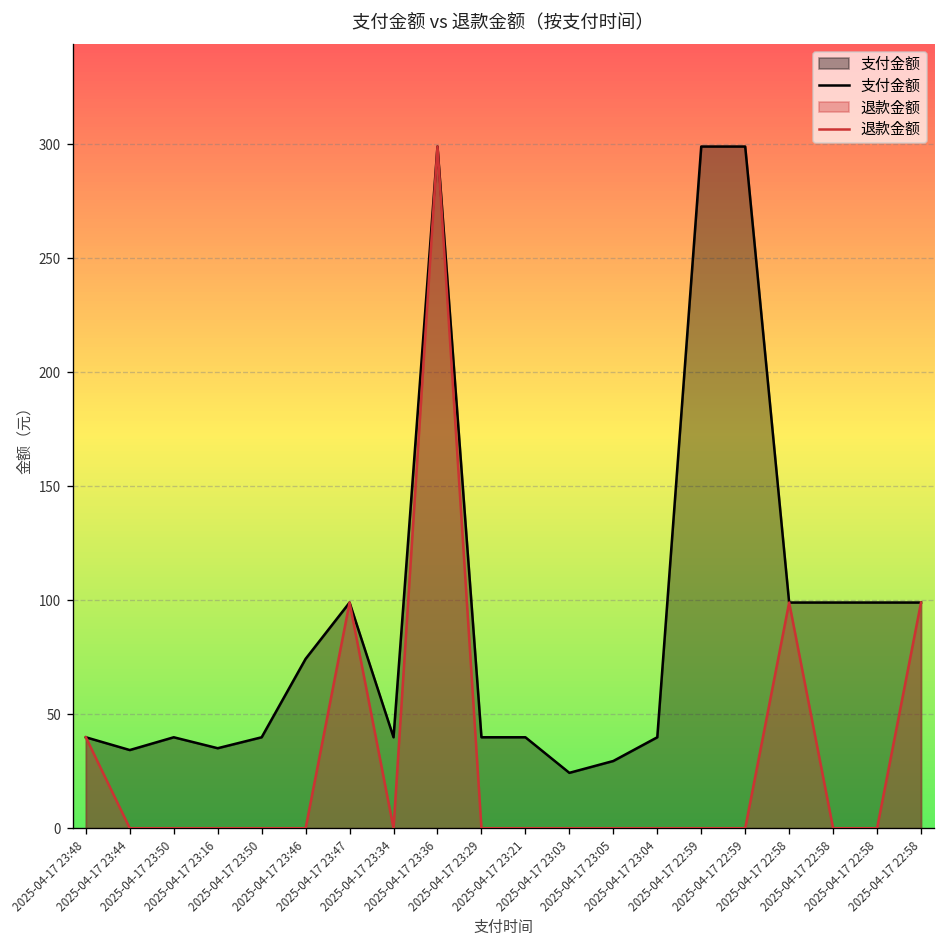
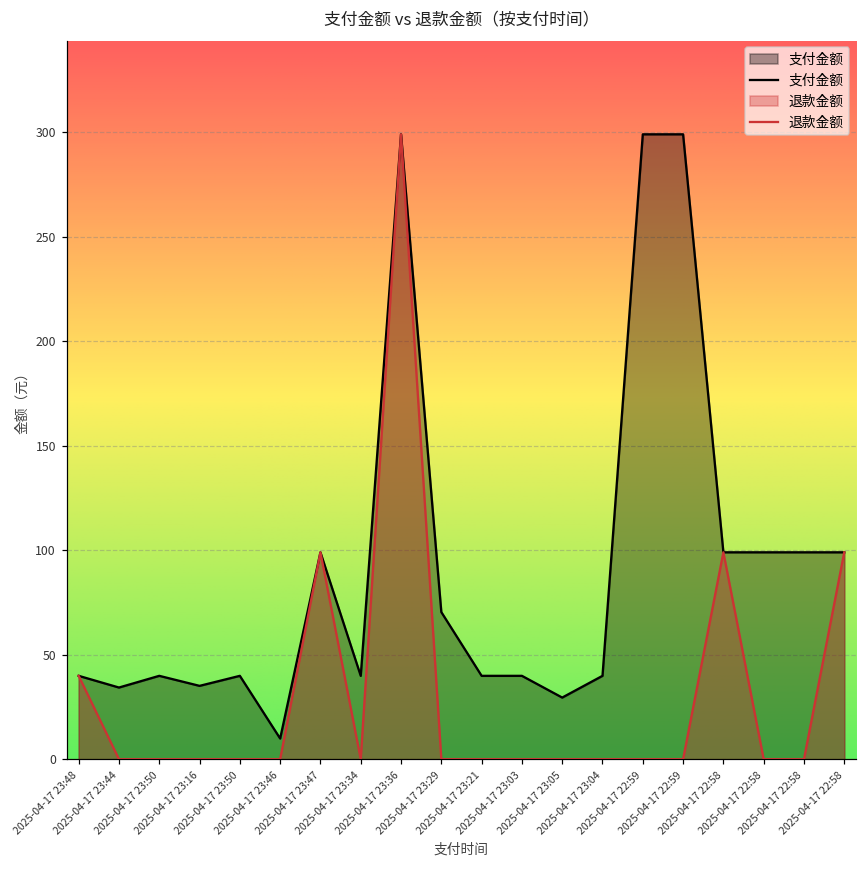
支付金额, 2025-04-17 23:46: 74 -> 10
支付金额, 2025-04-17 23:29: 40 -> 70
支付金额, 2025-04-17 23:03: 24 -> 40
